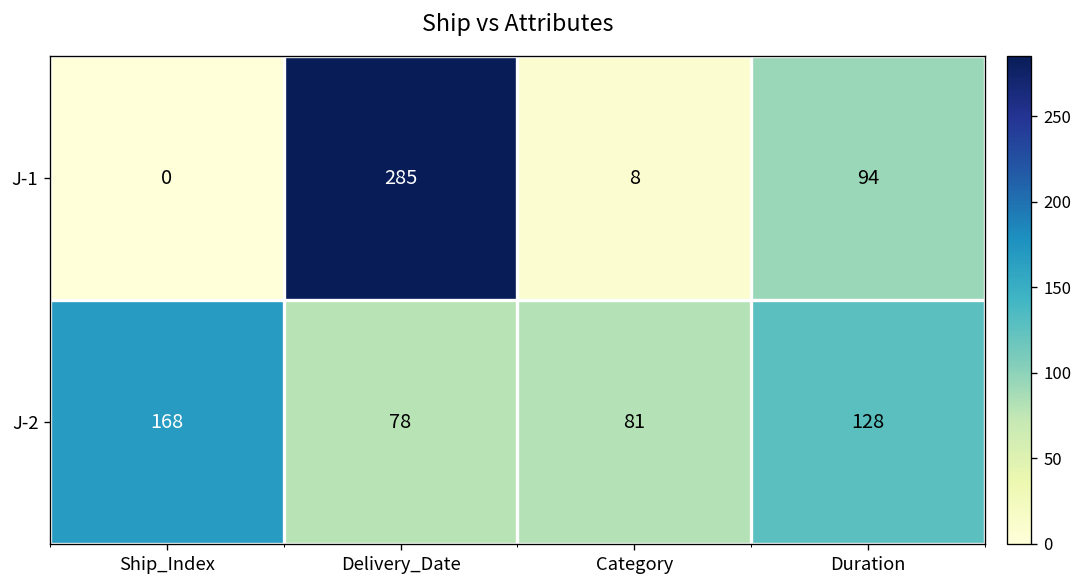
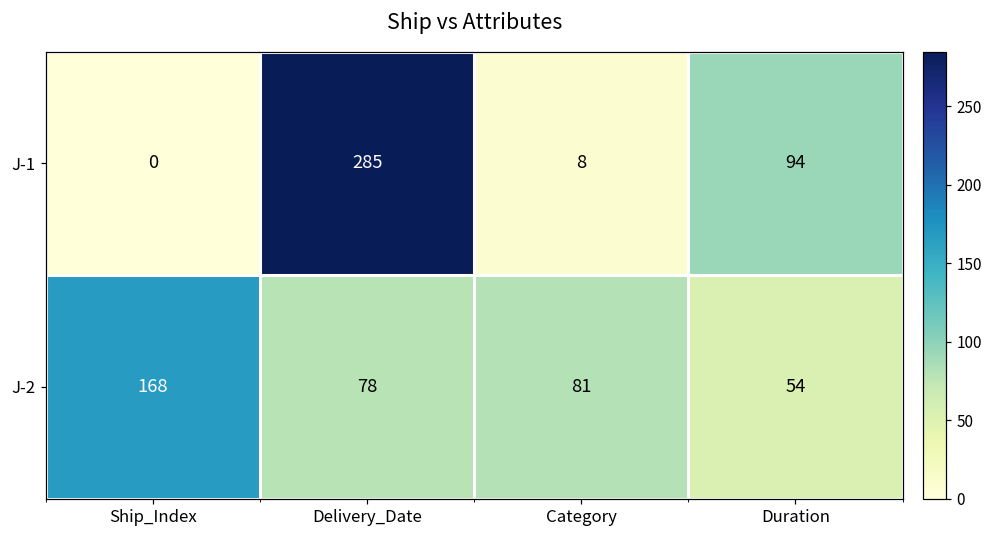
J-2, Duration: 128 -> 54
